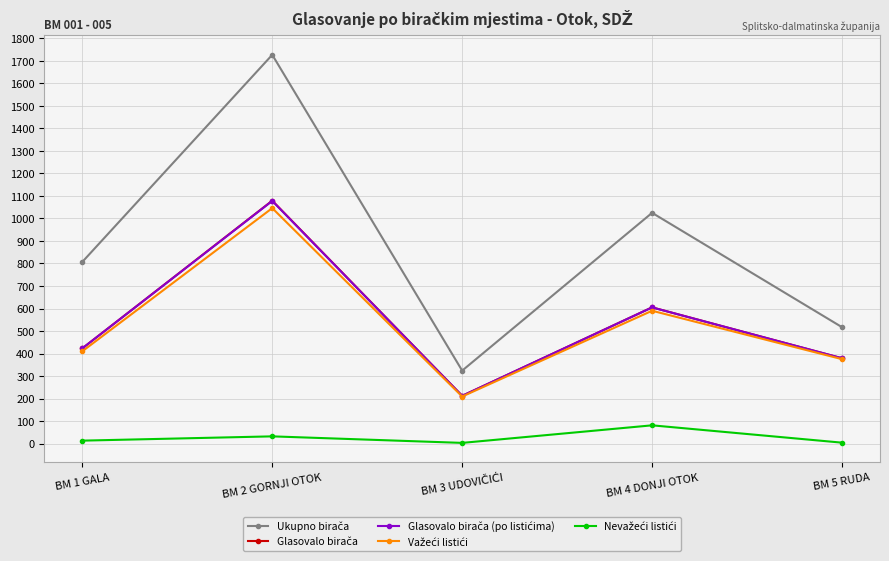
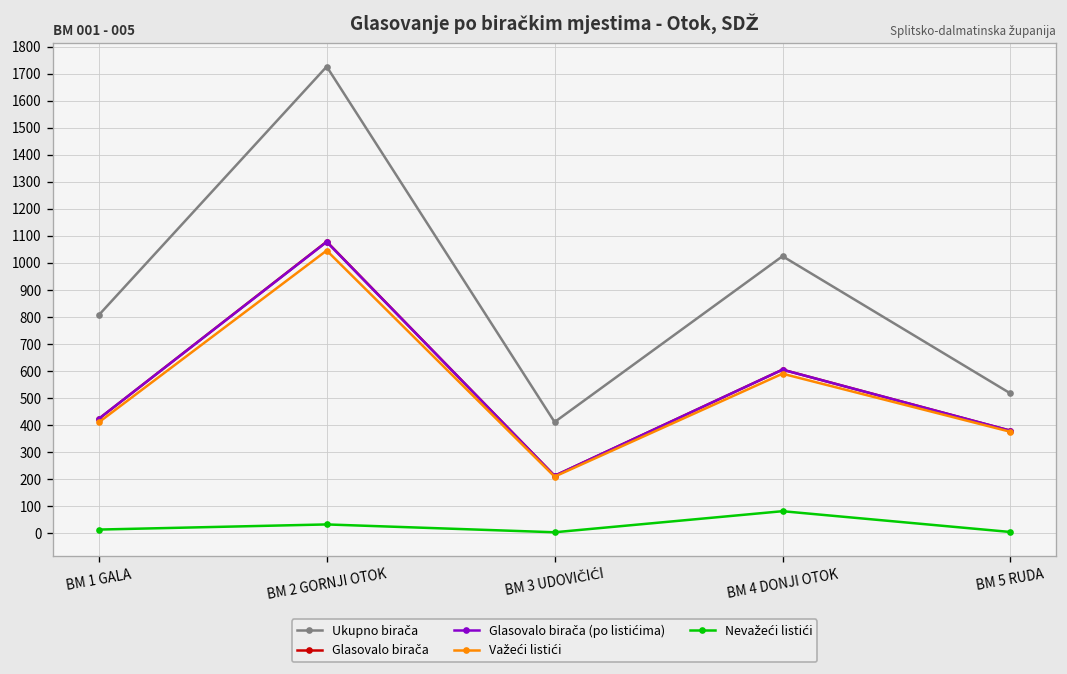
Ukupno birača, BM 3 UDOVIČIĆI: 320 -> 410
